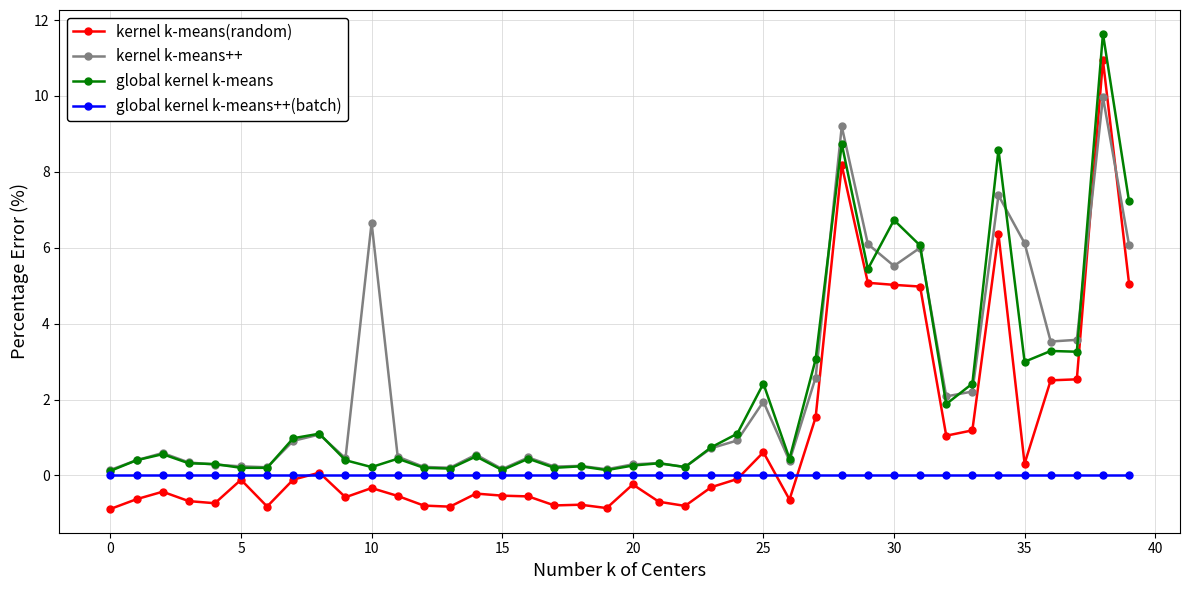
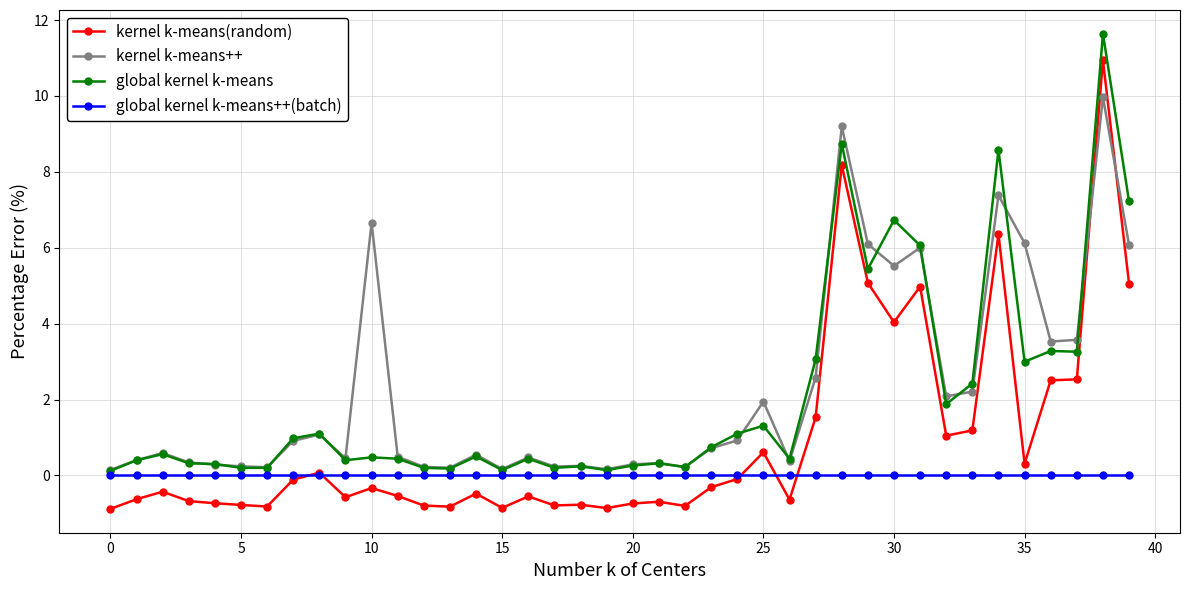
kernel k-means(random), 5: -0.1 -> -0.8
global kernel k-means, 10: 0.2 -> 0.5
kernel k-means(random), 15: -0.5 -> -0.9
kernel k-means(random), 20: -0.2 -> -0.7
global kernel k-means, 25: 2.4 -> 1.3
kernel k-means(random), 30: 5.0 -> 4.0
